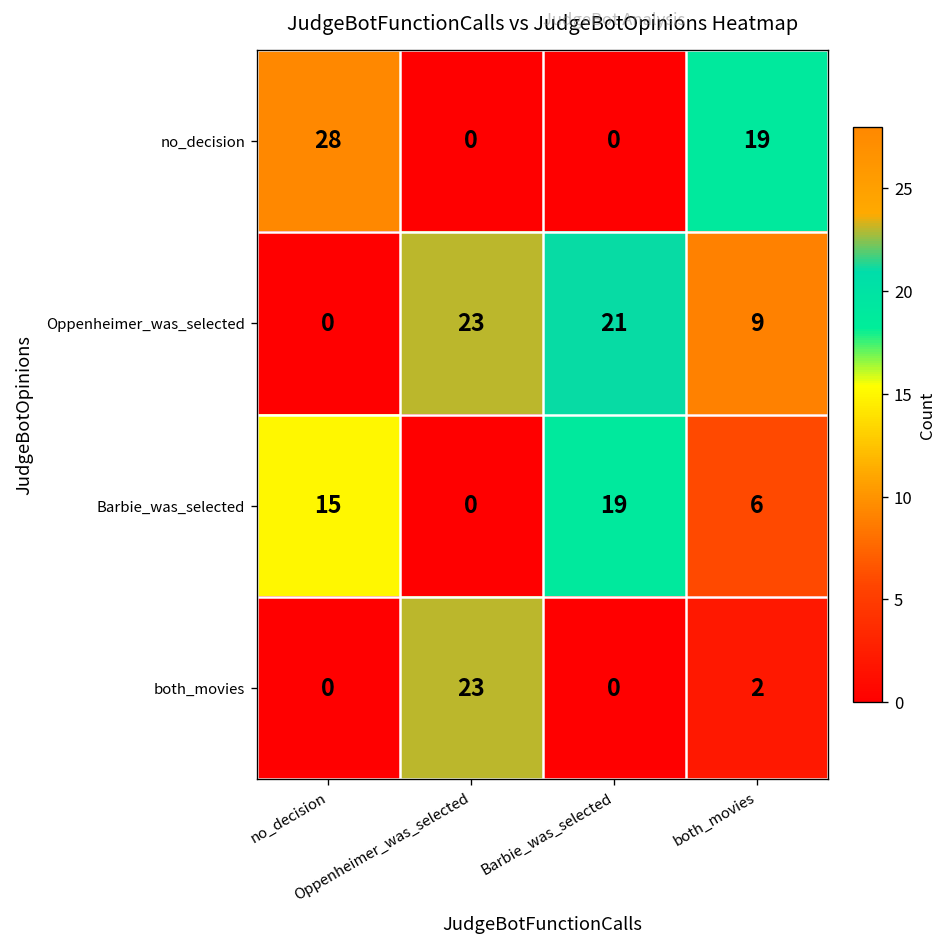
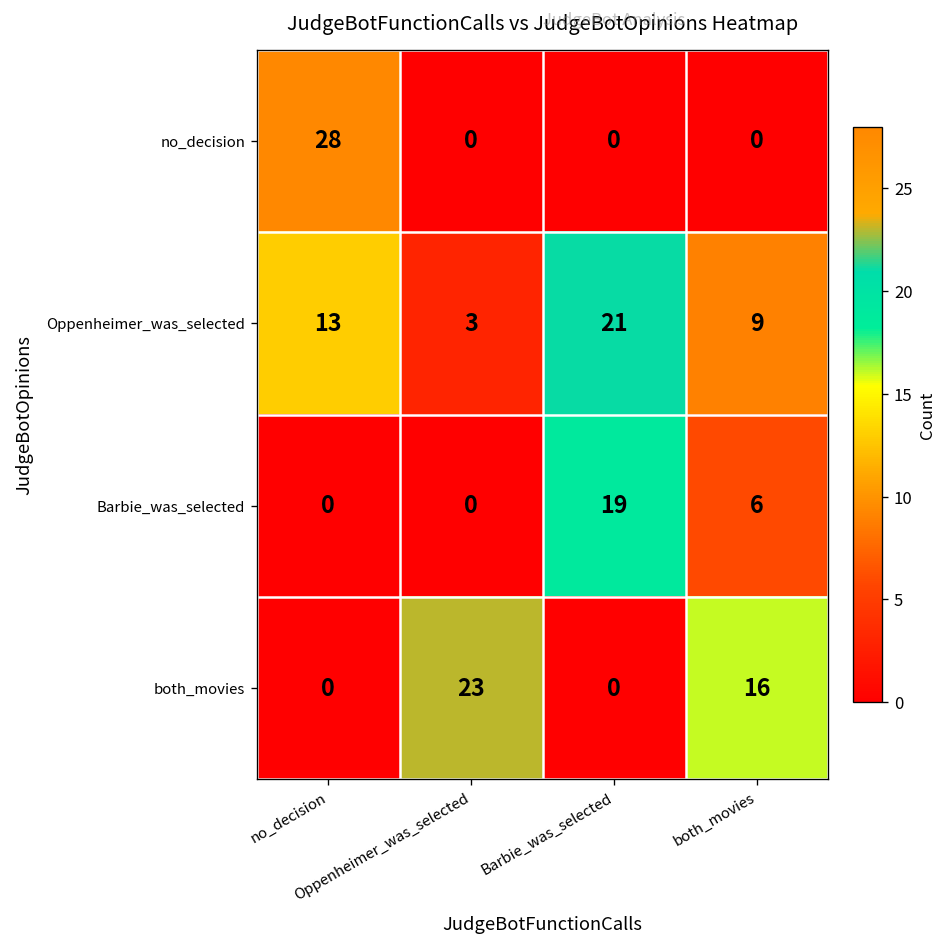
no_decision, both_movies: 19 -> 0
Oppenheimer_was_selected, no_decision: 0 -> 13
Oppenheimer_was_selected, Oppenheimer_was_selected: 23 -> 3
Barbie_was_selected, no_decision: 15 -> 0
both_movies, both_movies: 2 -> 16
